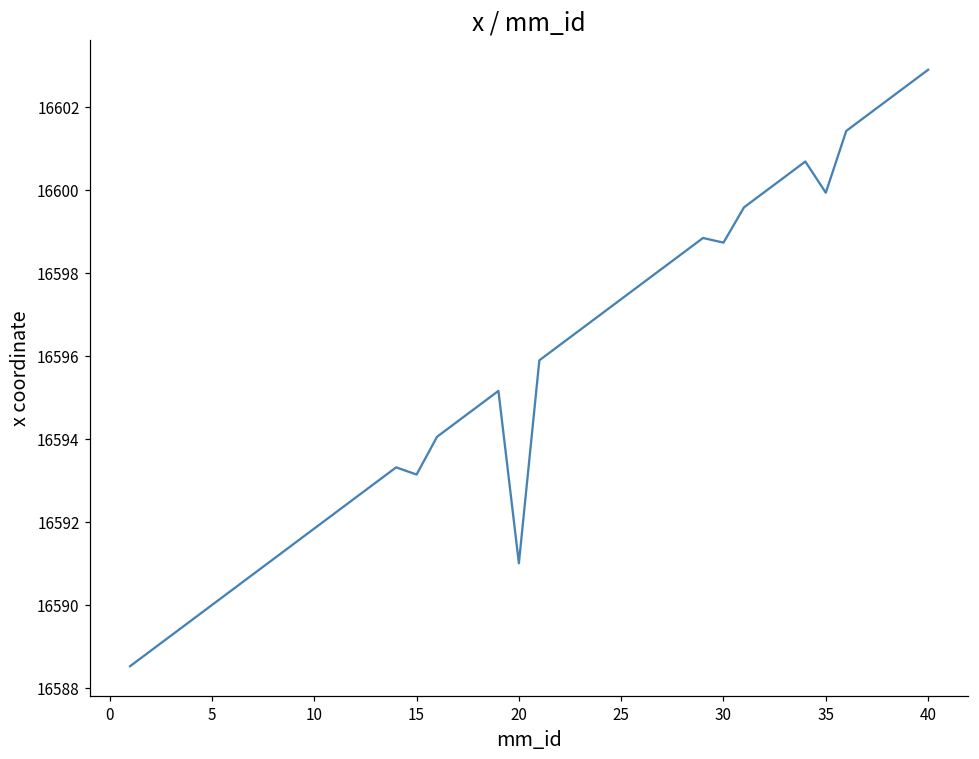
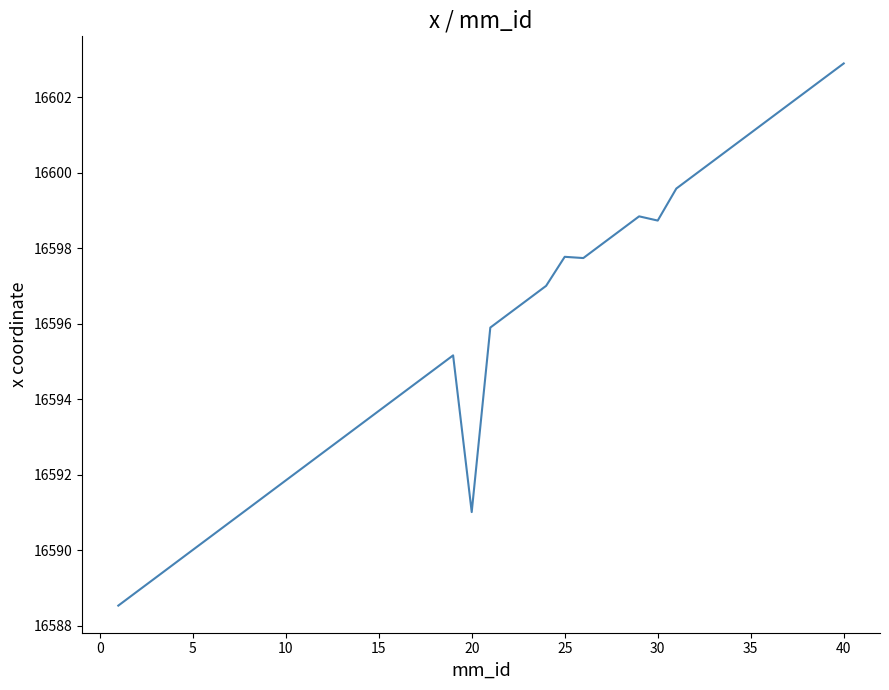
15: 16593.1 -> 16593.7
25: 16597.4 -> 16597.8
35: 16599.9 -> 16601.1
